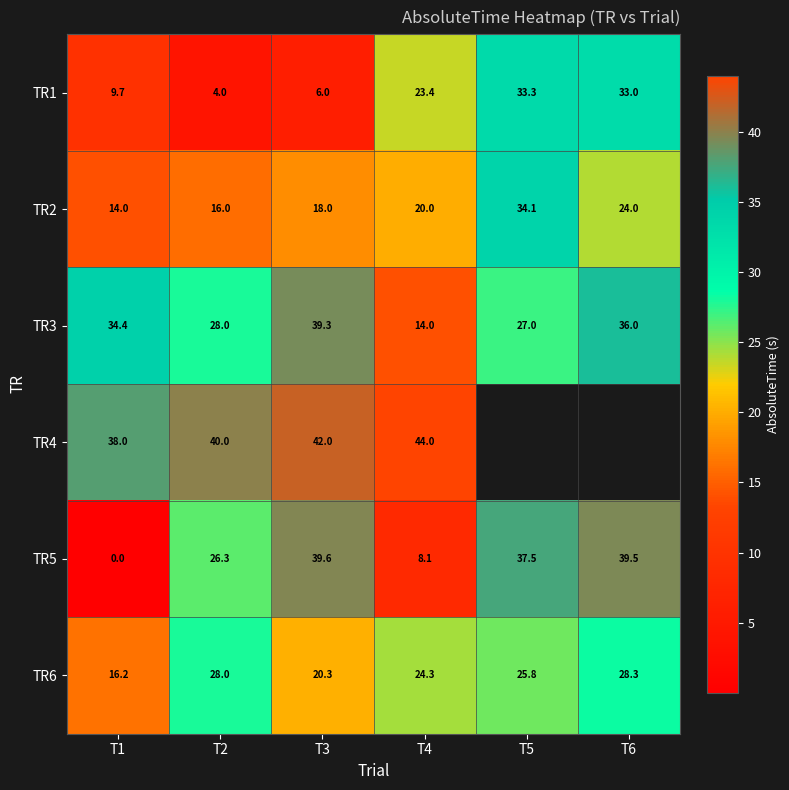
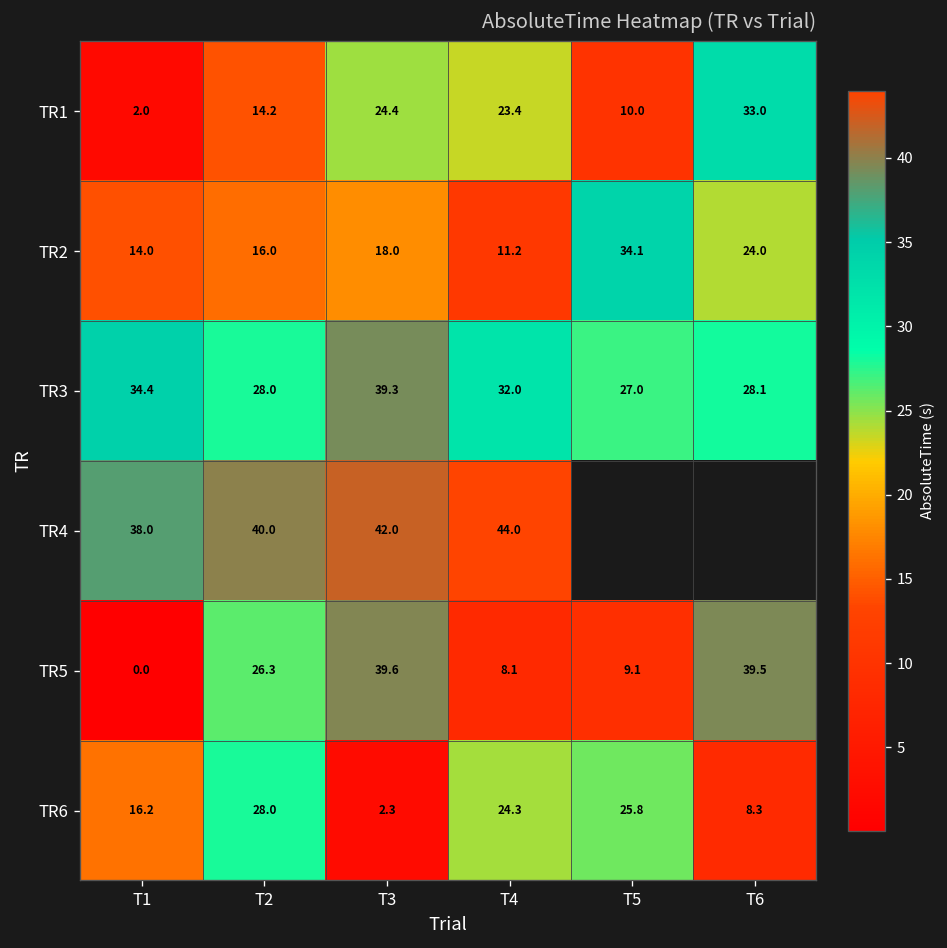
TR1, T1: 9.7 -> 2.0
TR1, T2: 4.0 -> 14.2
TR1, T3: 6.0 -> 24.4
TR1, T5: 33.3 -> 10.0
TR2, T4: 20.0 -> 11.2
TR3, T4: 14.0 -> 32.0
TR3, T6: 36.0 -> 28.1
TR5, T5: 37.5 -> 9.1
TR6, T3: 20.3 -> 2.3
TR6, T6: 28.3 -> 8.3
